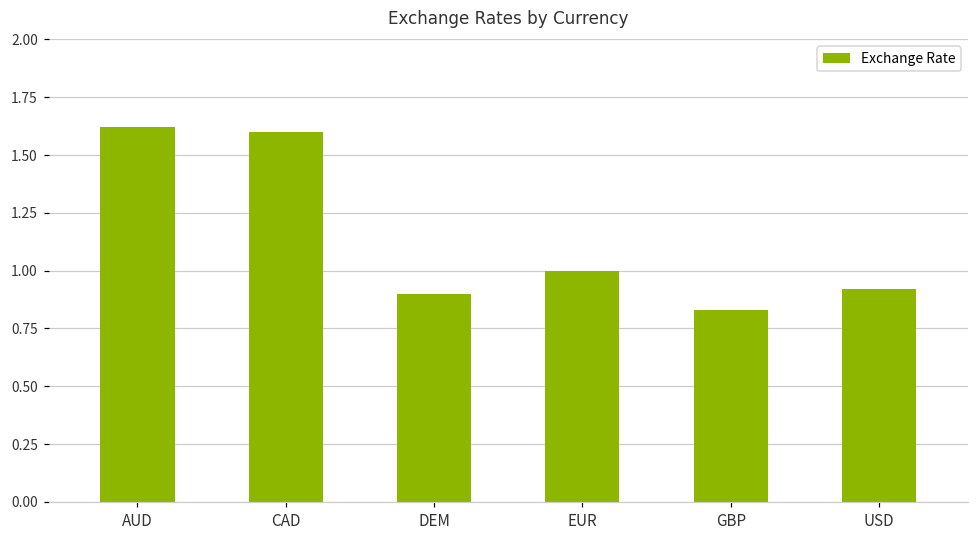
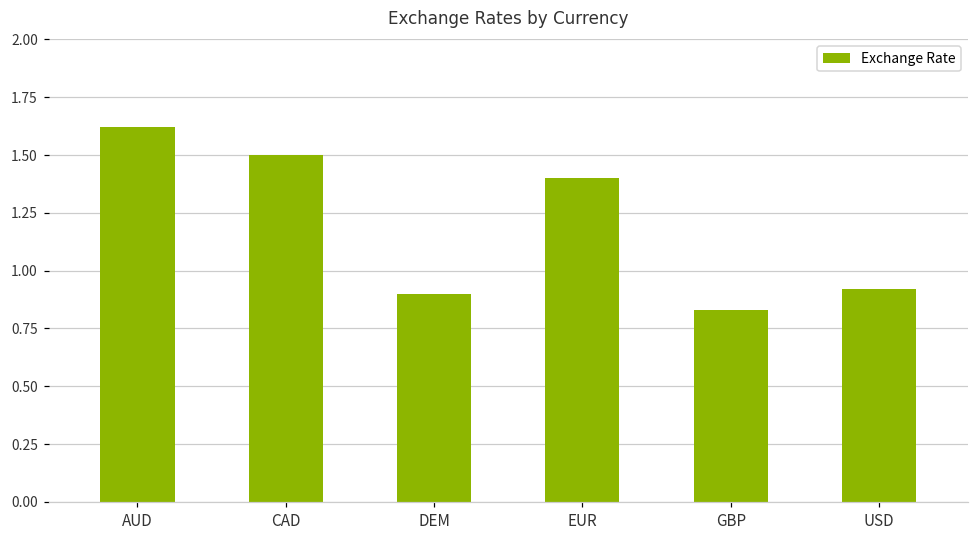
CAD: 1.6 -> 1.5
EUR: 1.0 -> 1.4
